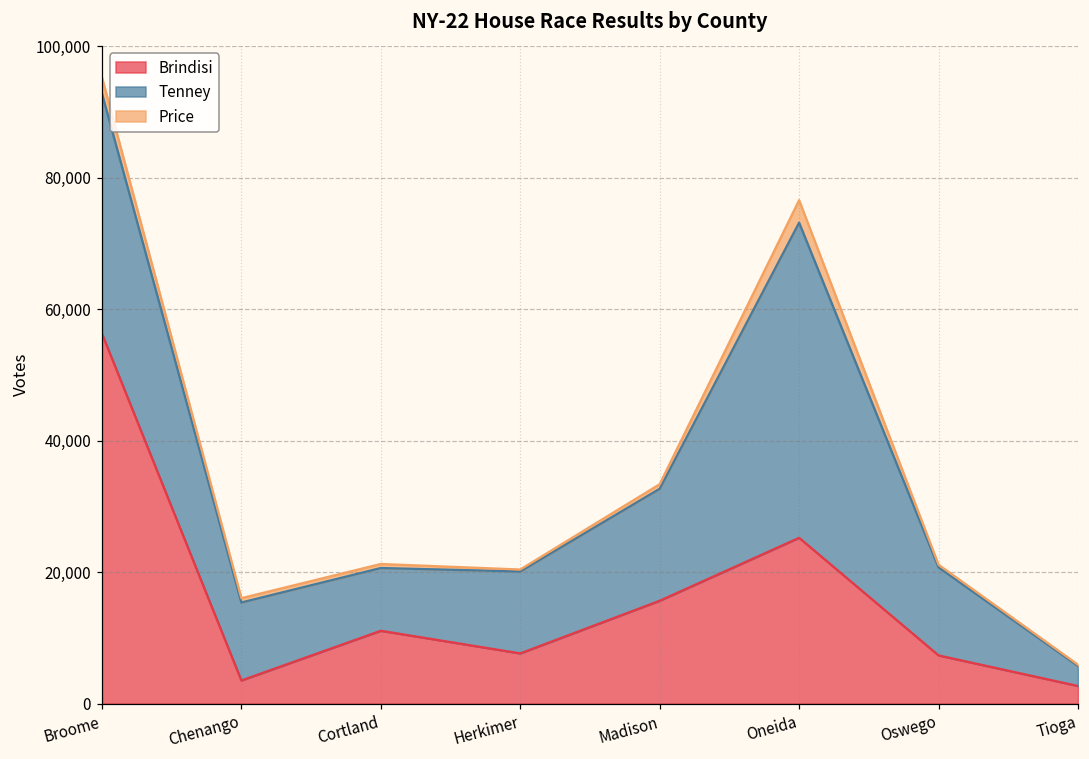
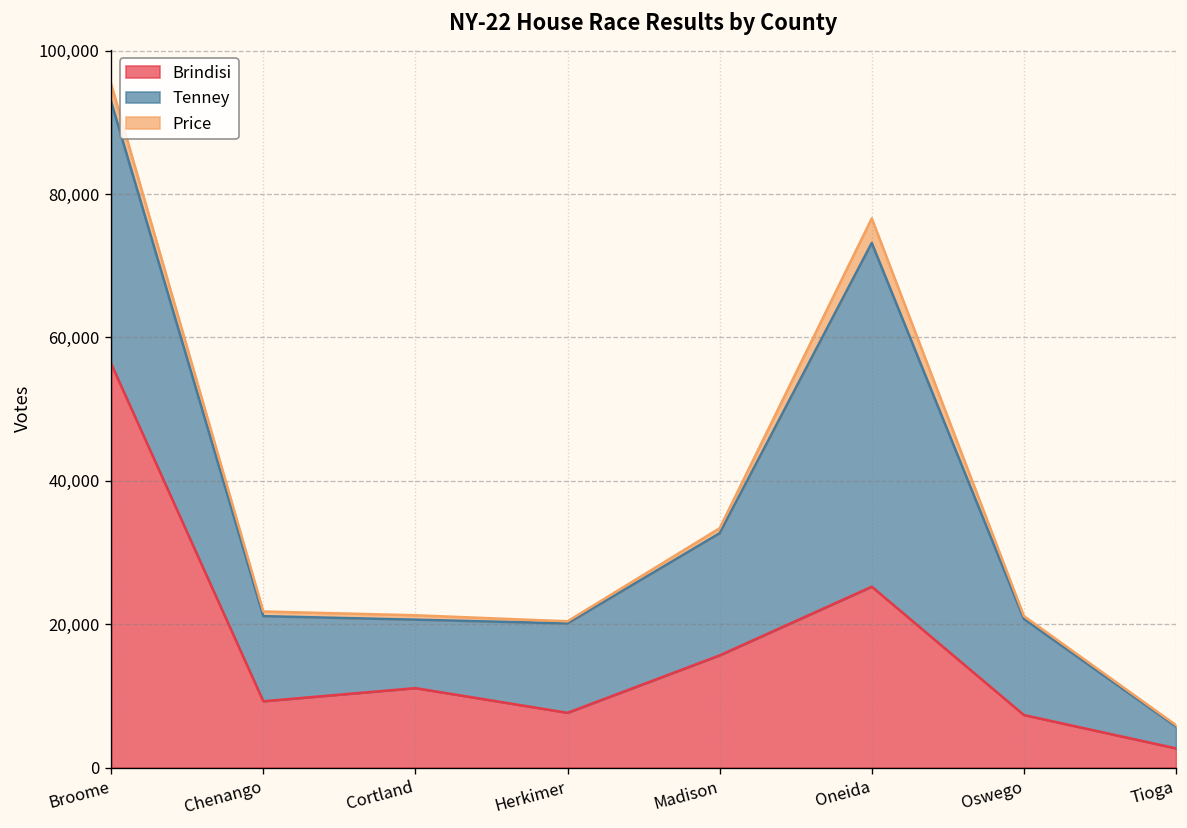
Brindisi, Chenango: 4,000 -> 9,000
